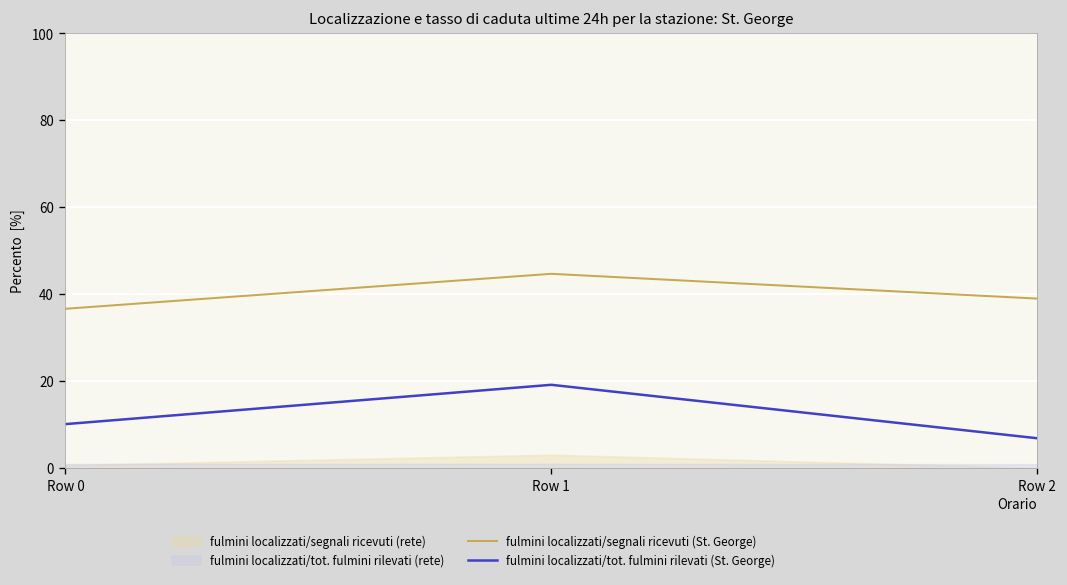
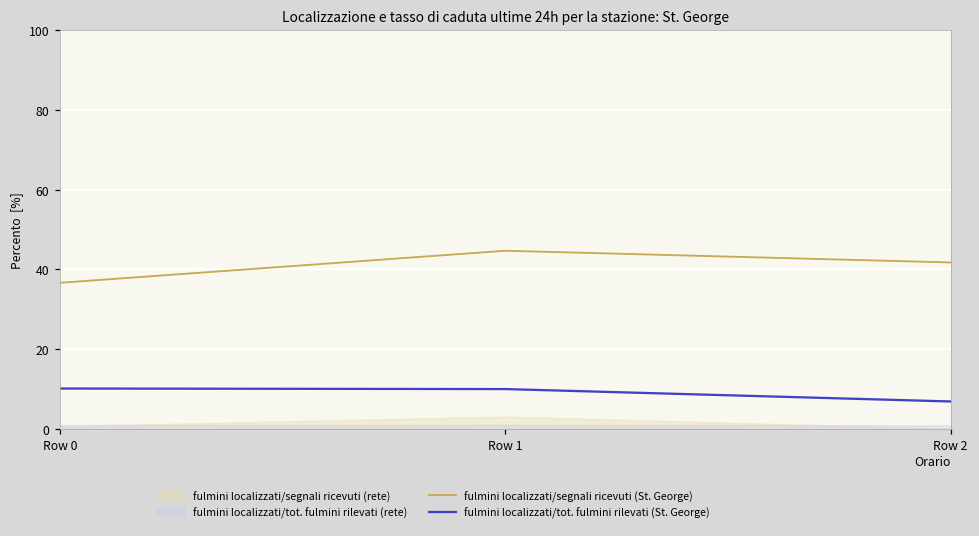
fulmini localizzati/tot. fulmini rilevati (St. George), Row 1: 19 -> 10
fulmini localizzati/segnali ricevuti (St. George), Row 2: 39 -> 42
